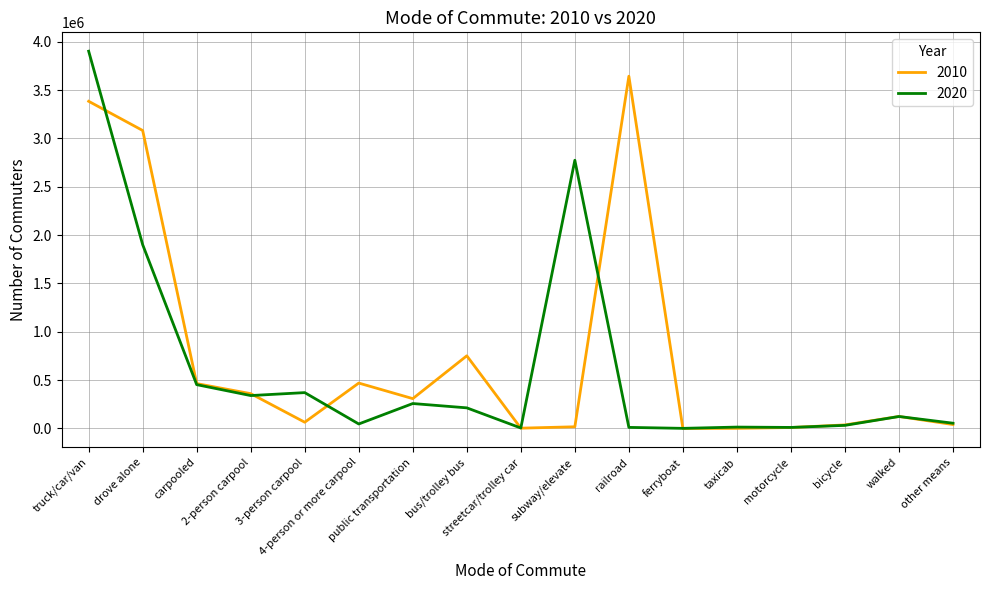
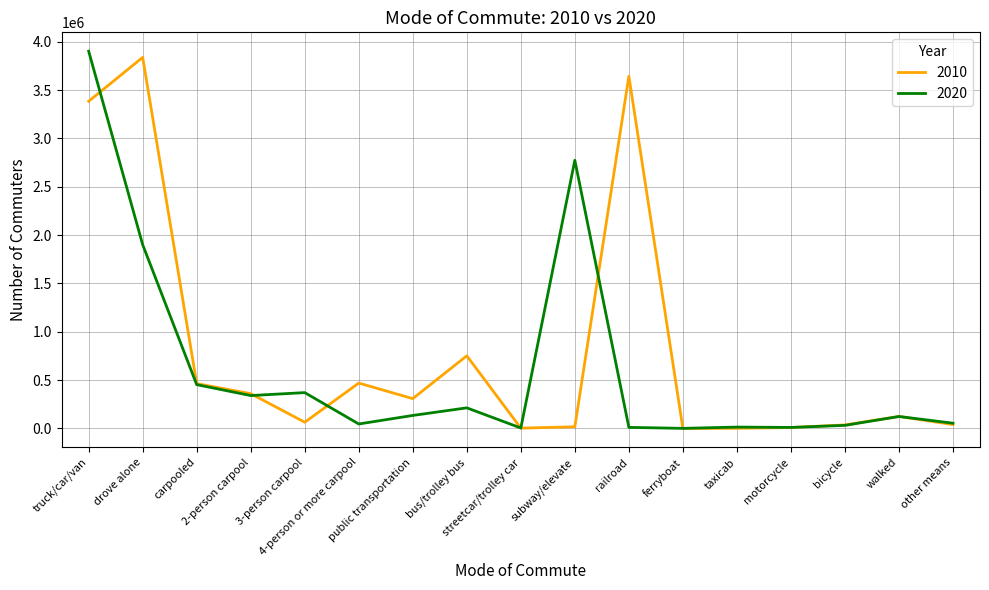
2010, drove alone: 3100000 -> 3800000
2020, public transportation: 300000 -> 100000
